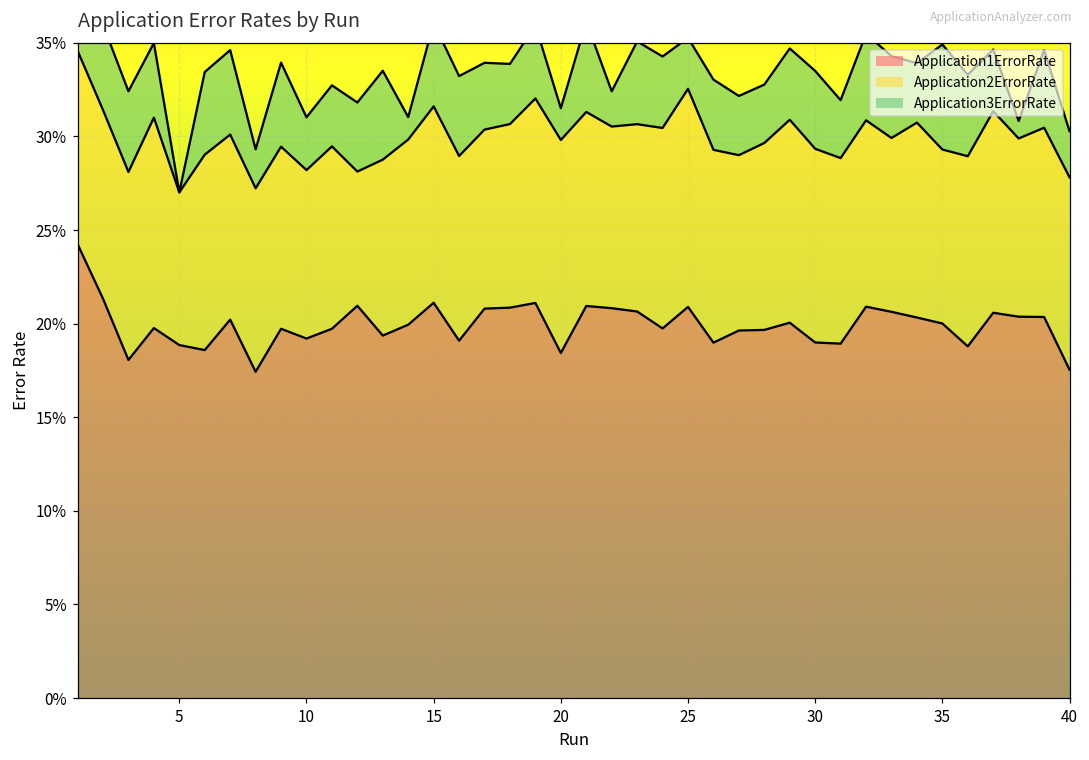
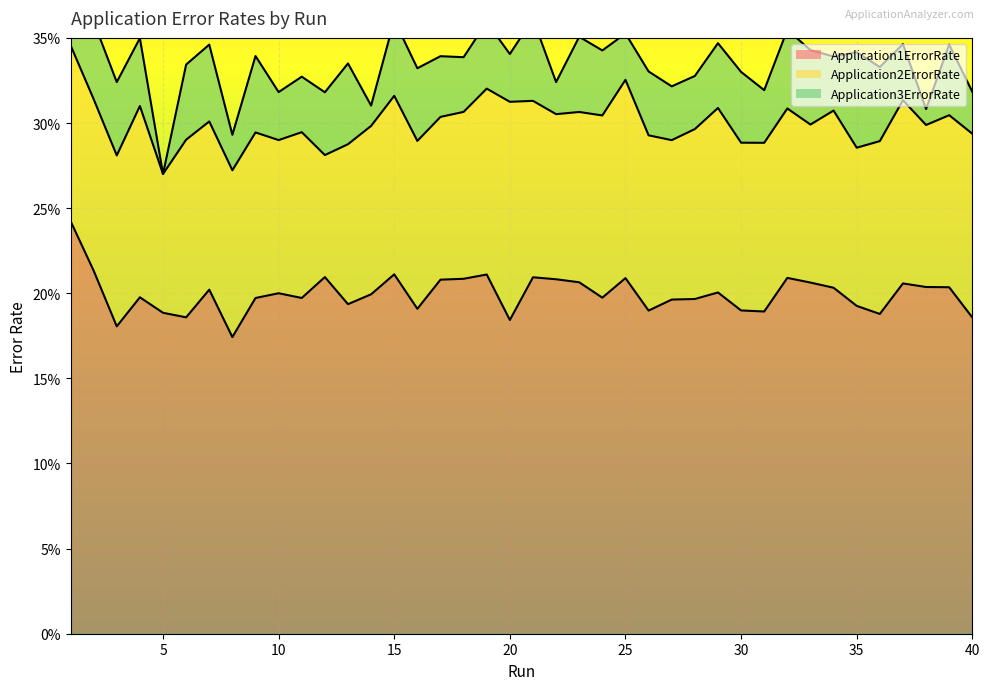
Application1ErrorRate, 10: 19.2% -> 20.0%
Application2ErrorRate, 20: 11.4% -> 12.8%
Application3ErrorRate, 20: 1.7% -> 2.8%
Application2ErrorRate, 30: 10.3% -> 9.9%
Application1ErrorRate, 35: 20.0% -> 19.3%
Application1ErrorRate, 40: 17.5% -> 18.6%
Application2ErrorRate, 40: 10.3% -> 10.8%
